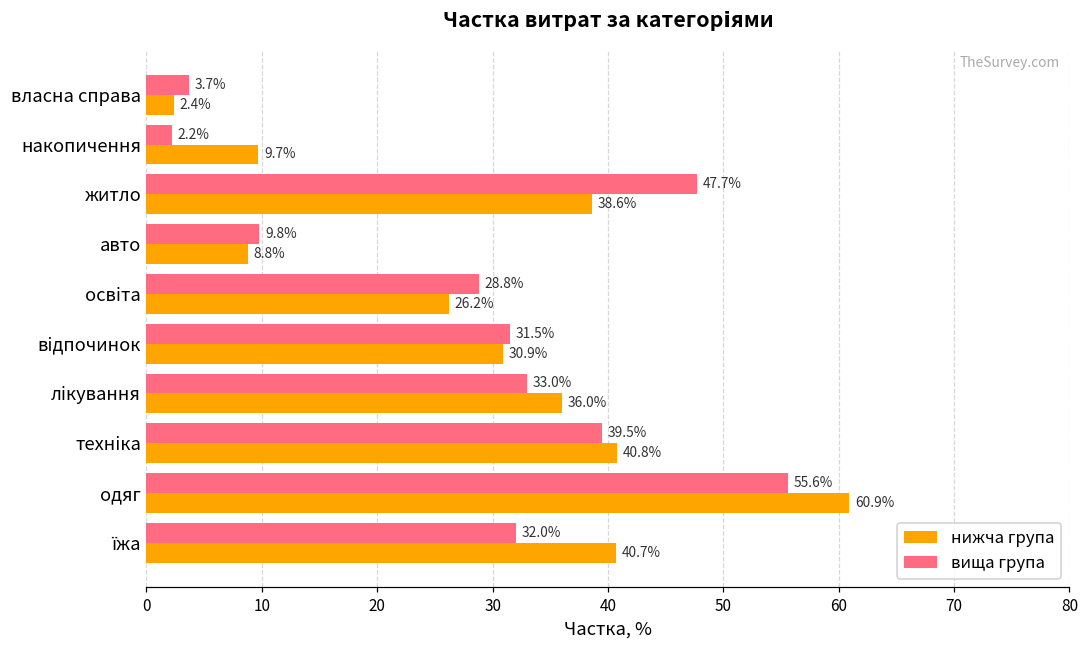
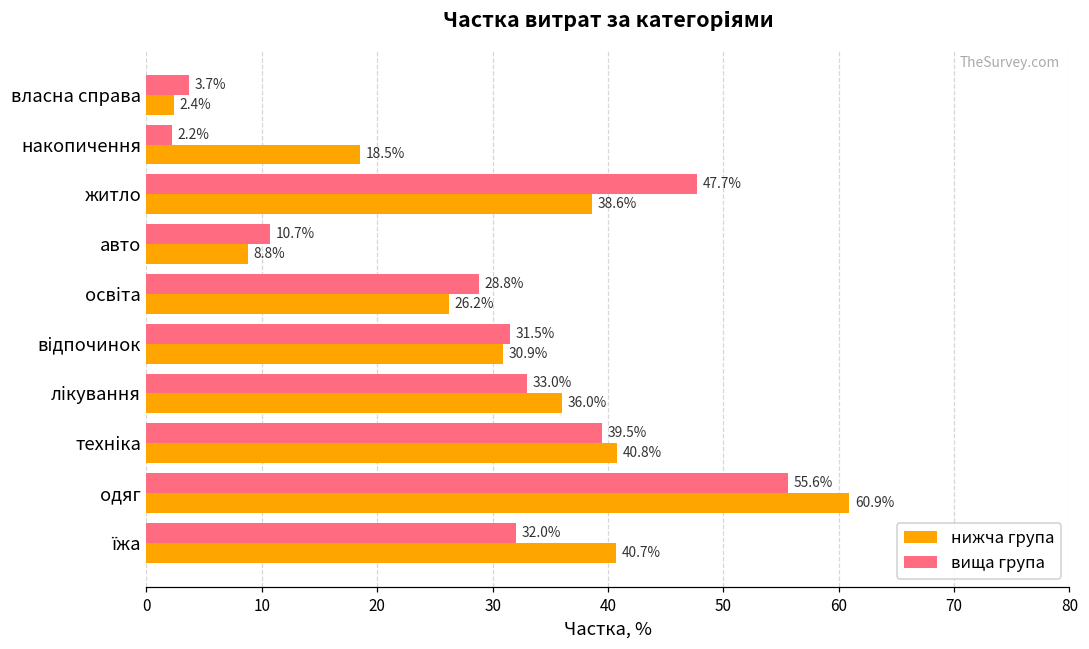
нижча група, накопичення: 9.7% -> 18.5%
вища група, авто: 9.8% -> 10.7%
